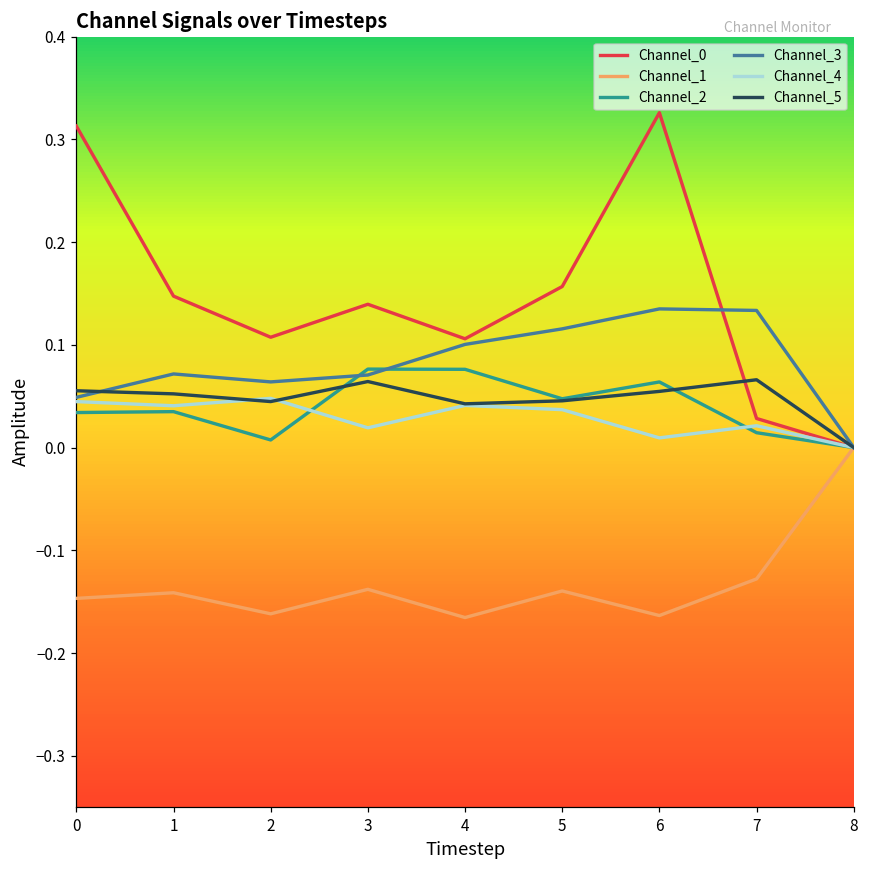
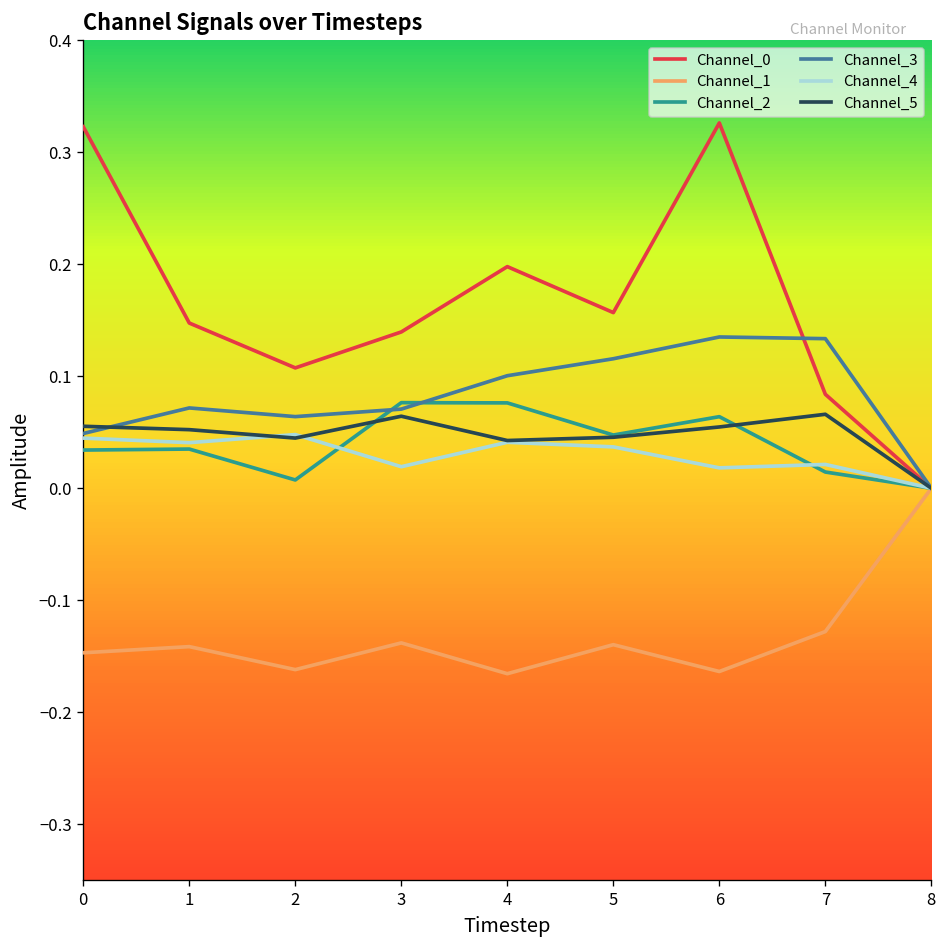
Channel_0, 0: 0.31 -> 0.32
Channel_0, 4: 0.11 -> 0.20
Channel_4, 6: 0.01 -> 0.02
Channel_0, 7: 0.03 -> 0.08
